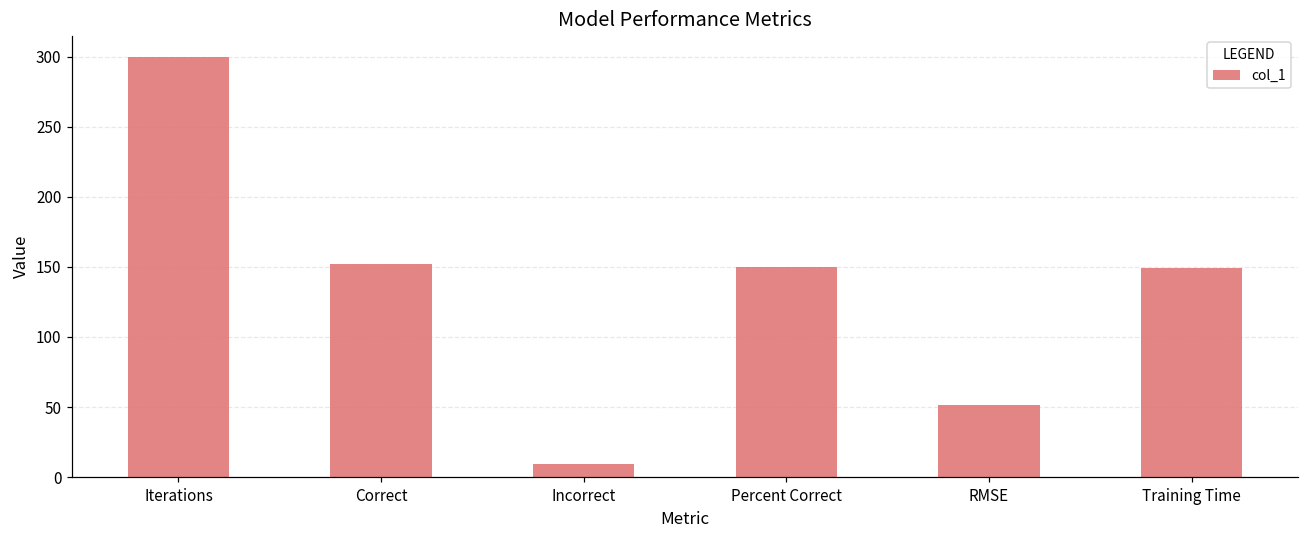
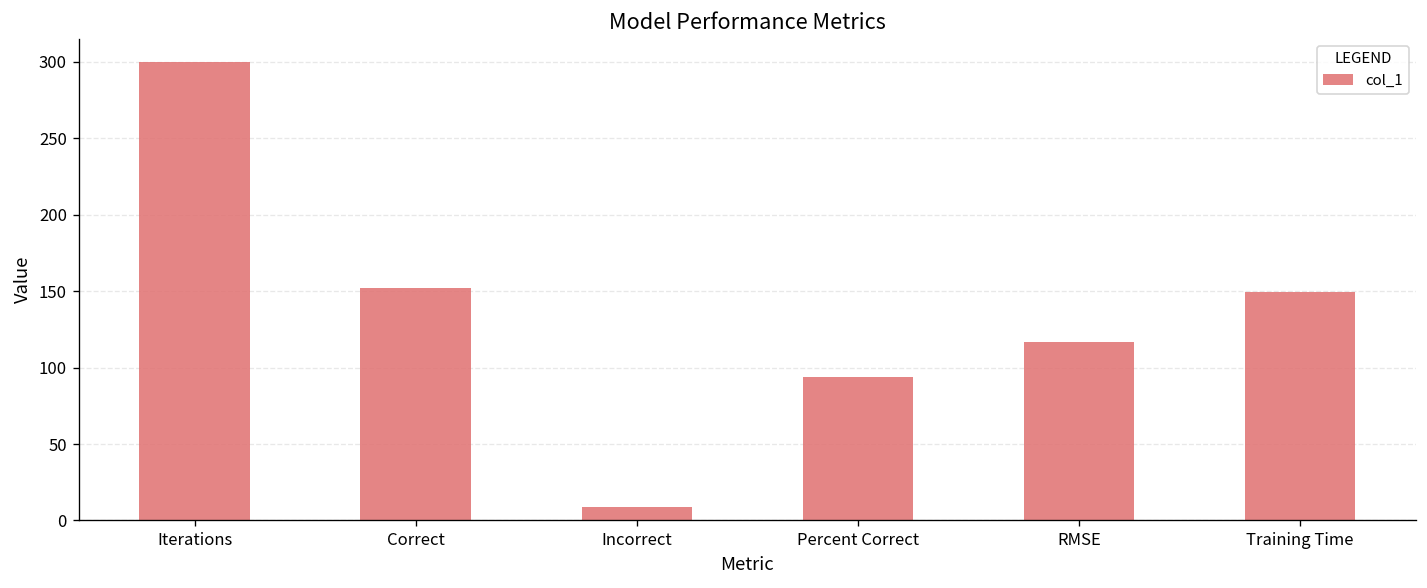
Percent Correct: 150 -> 94
RMSE: 51 -> 117
